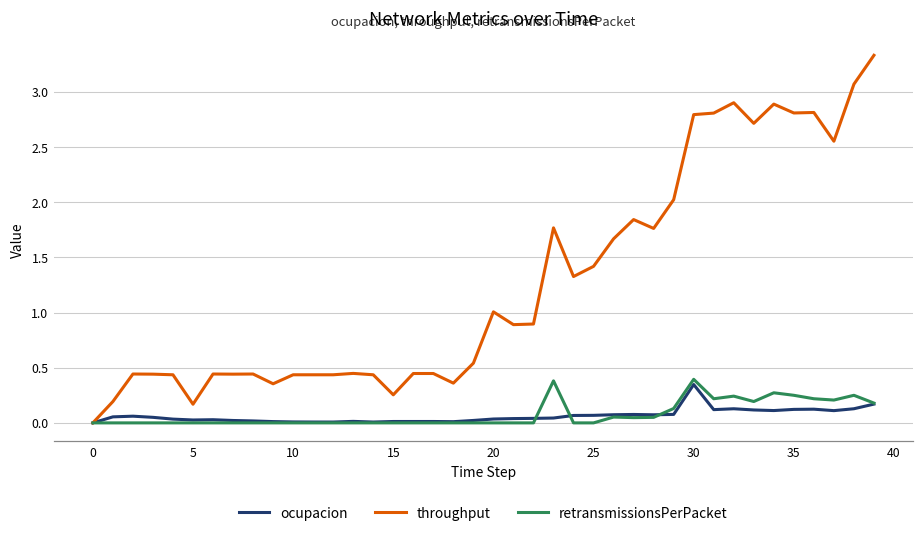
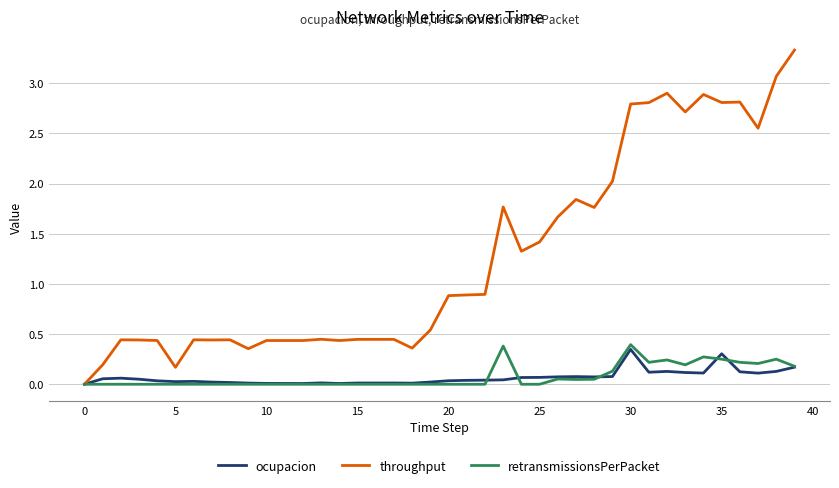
throughput, 15: 0.25 -> 0.45
throughput, 20: 1.01 -> 0.88
ocupacion, 35: 0.12 -> 0.30
